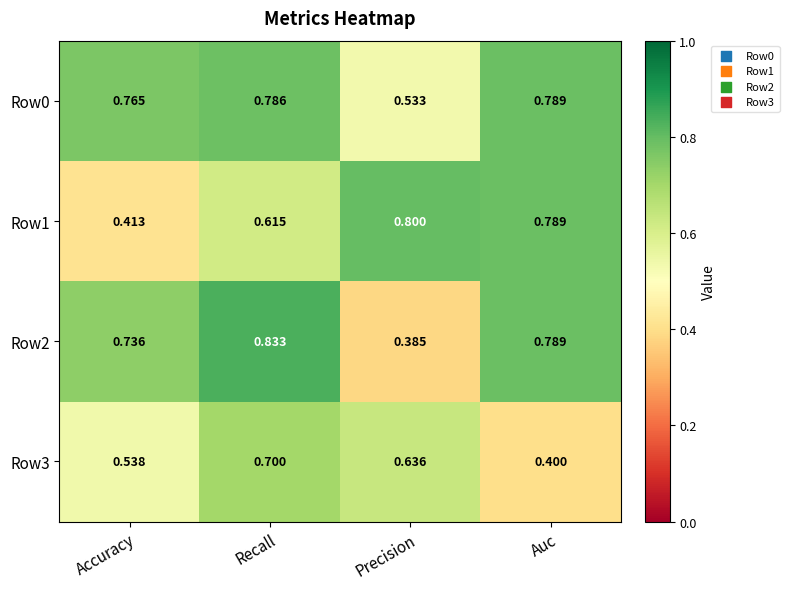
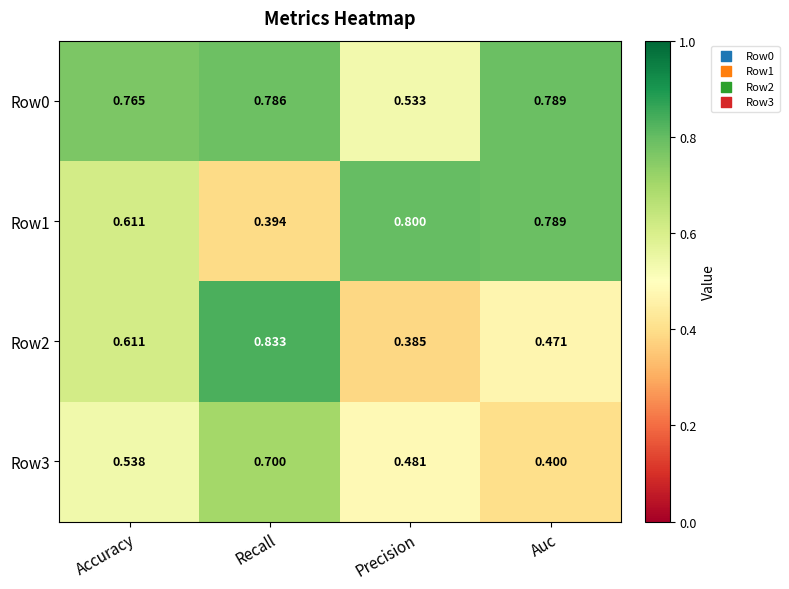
Row1, Accuracy: 0.413 -> 0.611
Row1, Recall: 0.615 -> 0.394
Row2, Accuracy: 0.736 -> 0.611
Row2, Auc: 0.789 -> 0.471
Row3, Precision: 0.636 -> 0.481
